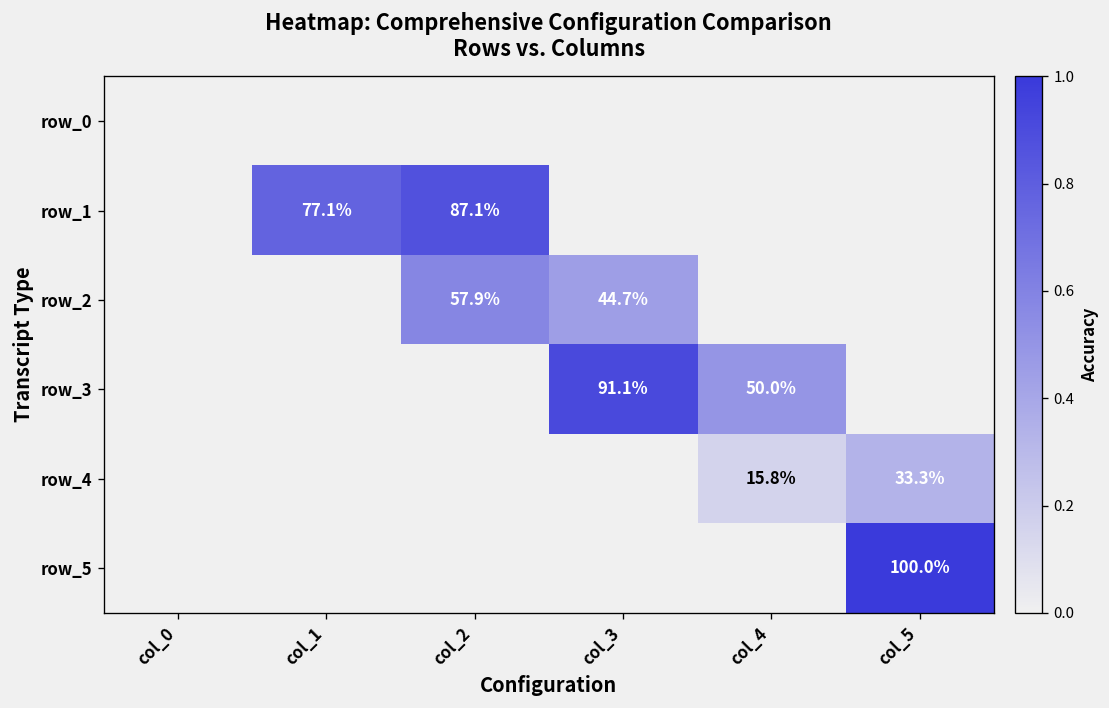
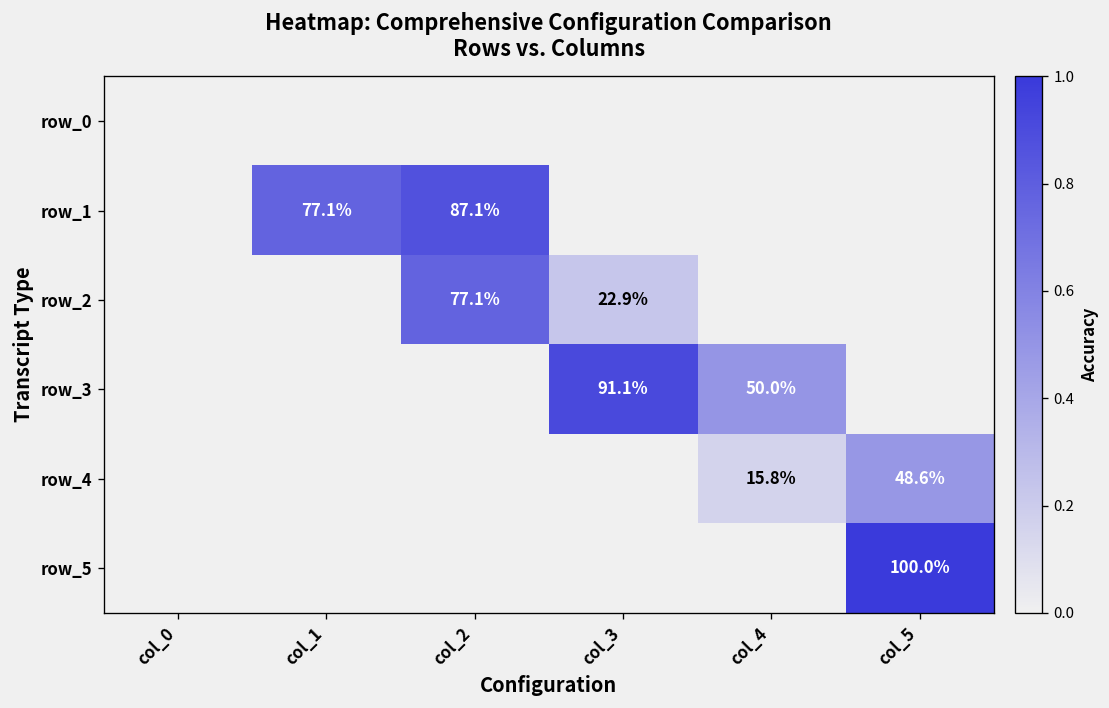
row_2, col_2: 57.9% -> 77.1%
row_2, col_3: 44.7% -> 22.9%
row_4, col_5: 33.3% -> 48.6%
